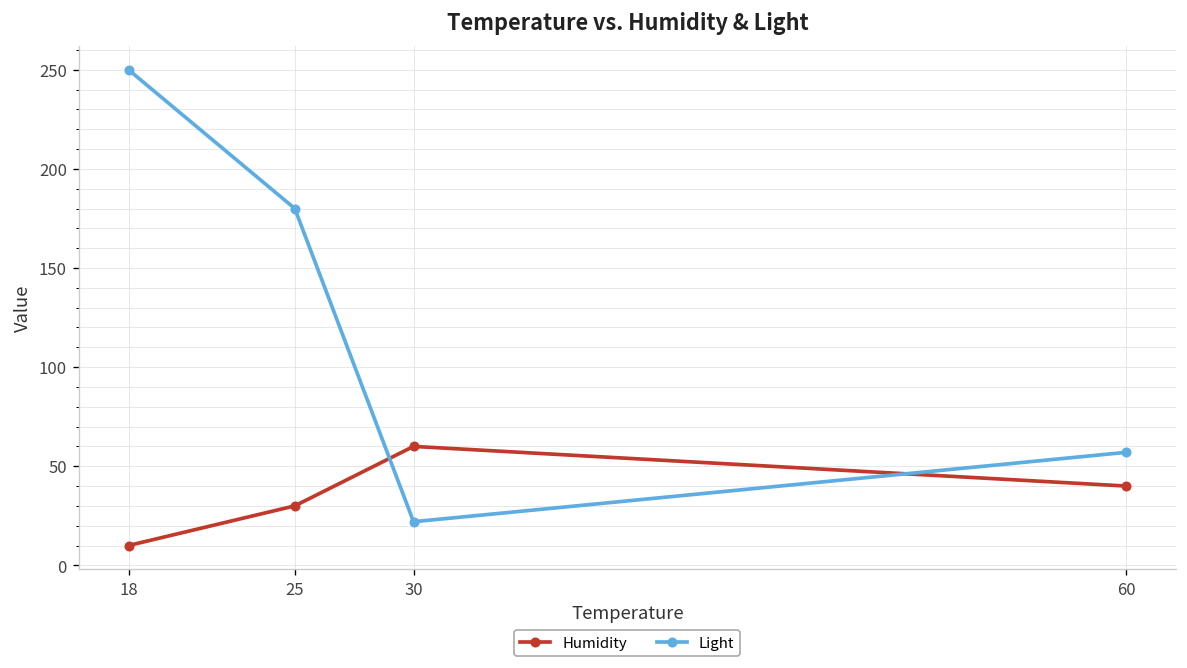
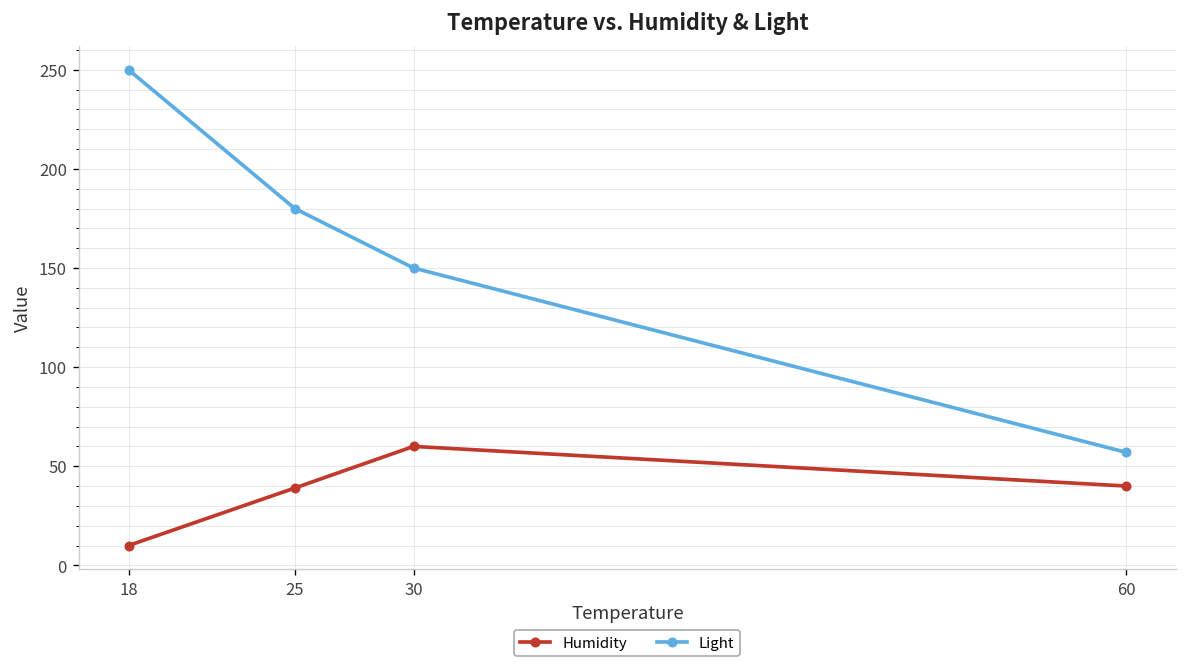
Humidity, 25: 30 -> 39
Light, 30: 22 -> 150
